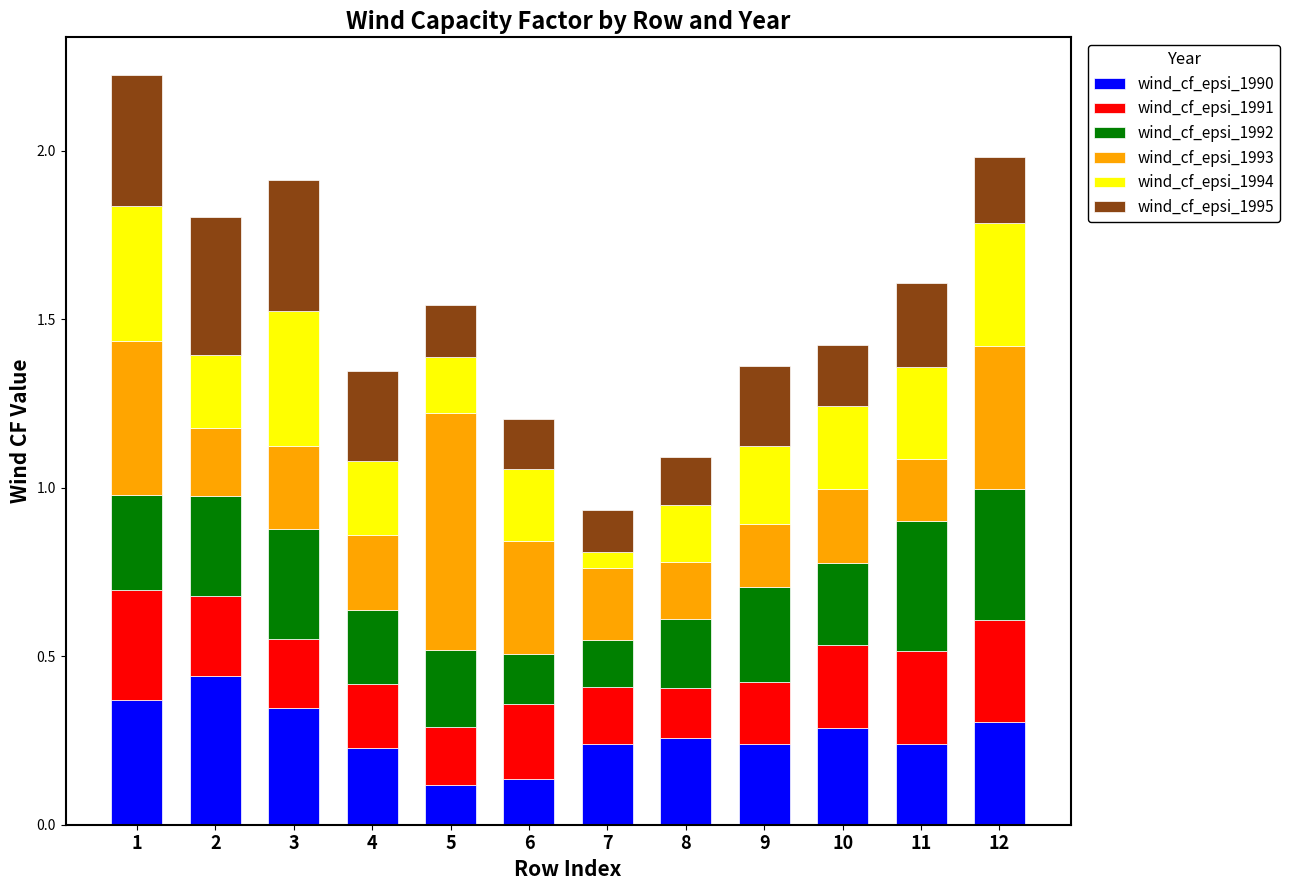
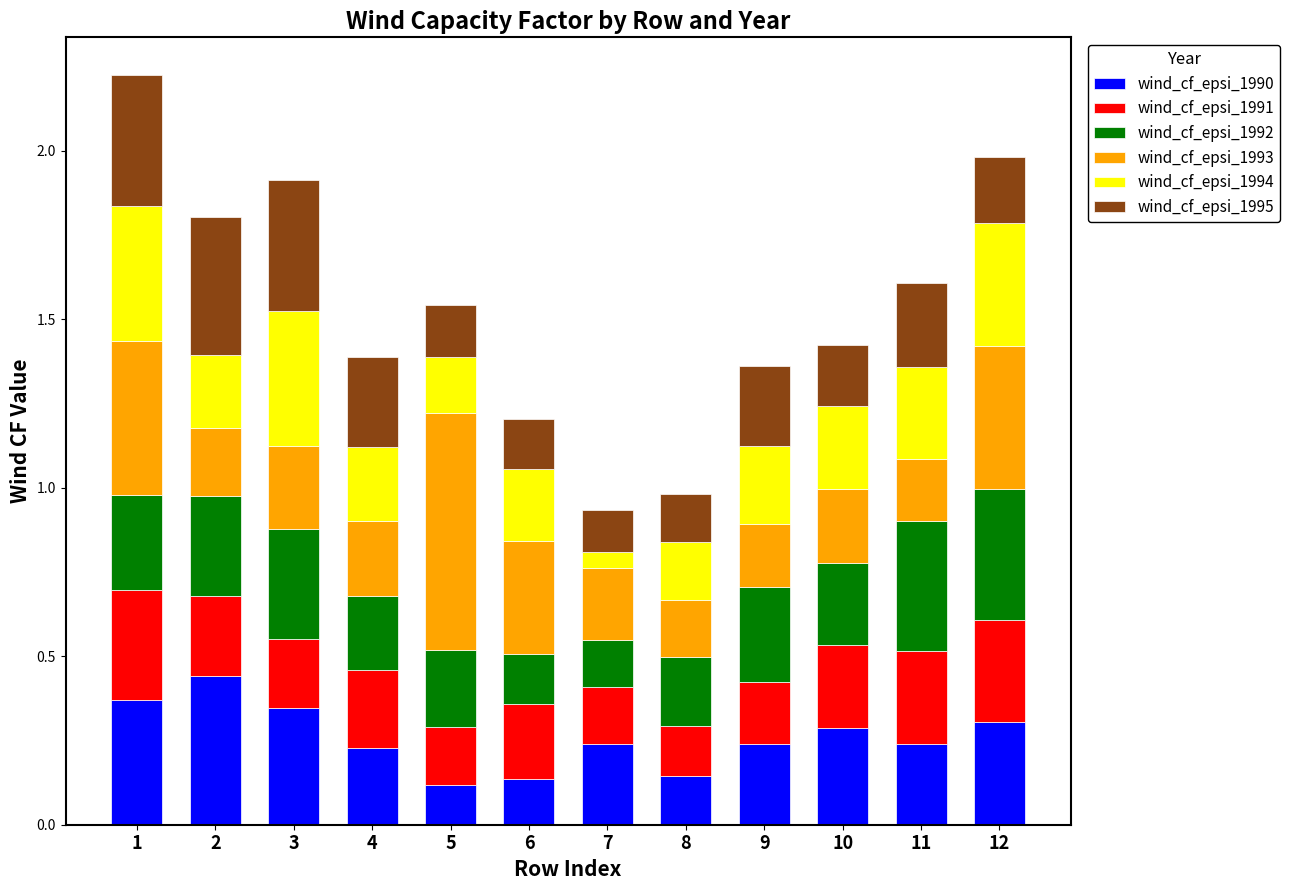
wind_cf_epsi_1991, 4: 0.19 -> 0.23
wind_cf_epsi_1990, 8: 0.26 -> 0.15
